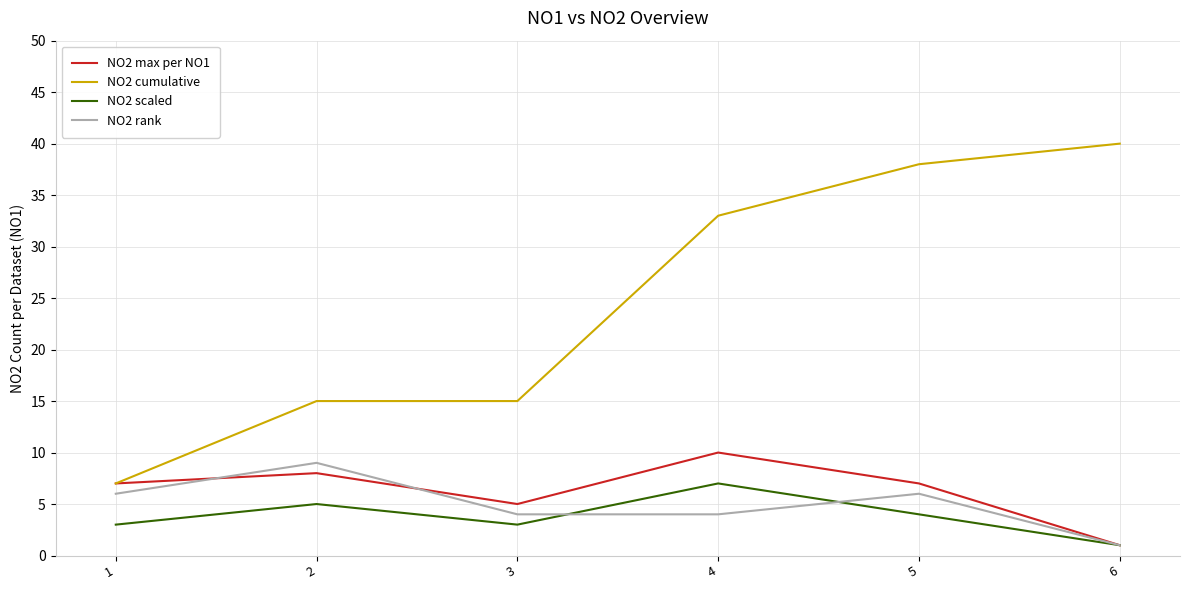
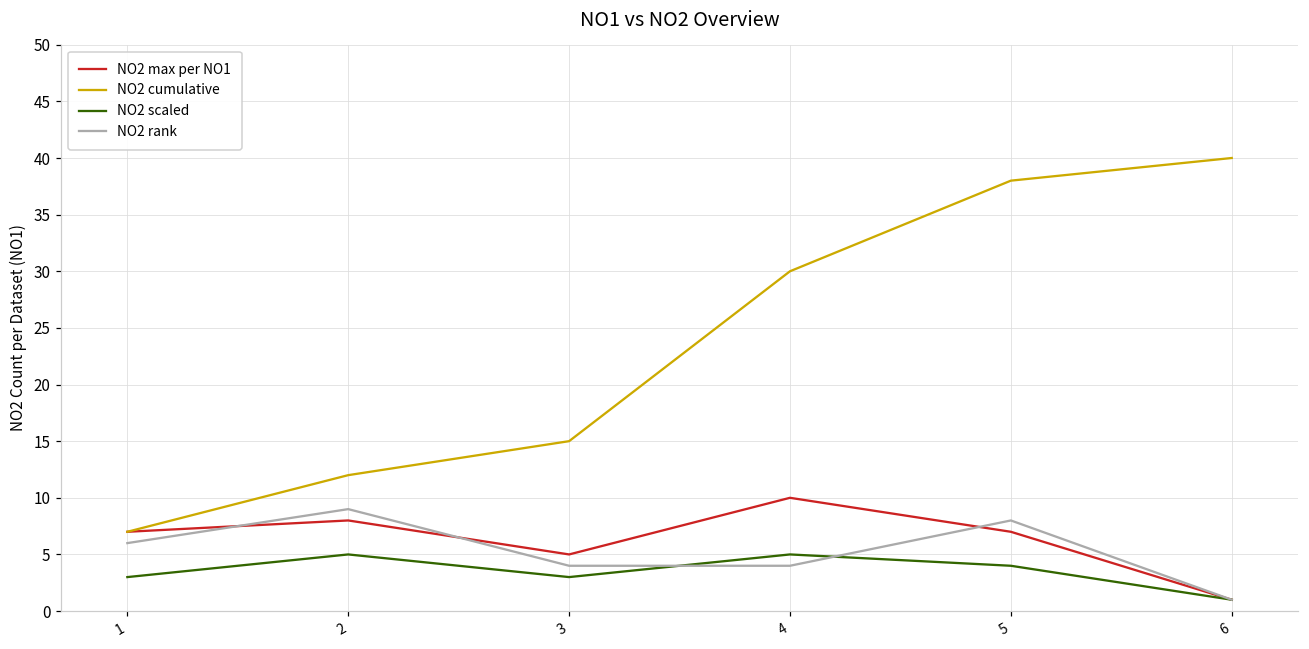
NO2 cumulative, 2: 15 -> 12
NO2 cumulative, 4: 33 -> 30
NO2 scaled, 4: 7 -> 5
NO2 rank, 5: 6 -> 8
